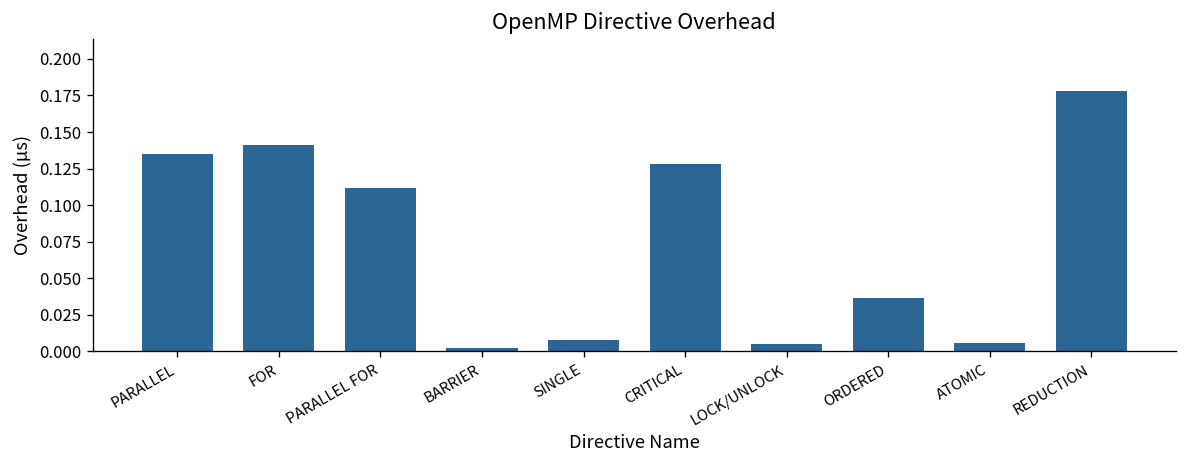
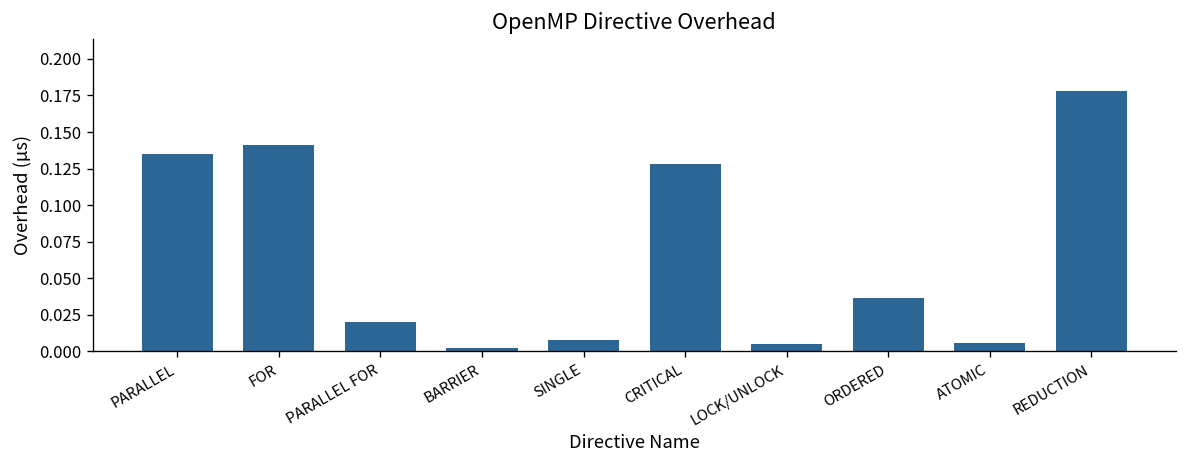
PARALLEL FOR: 0.112 -> 0.020
